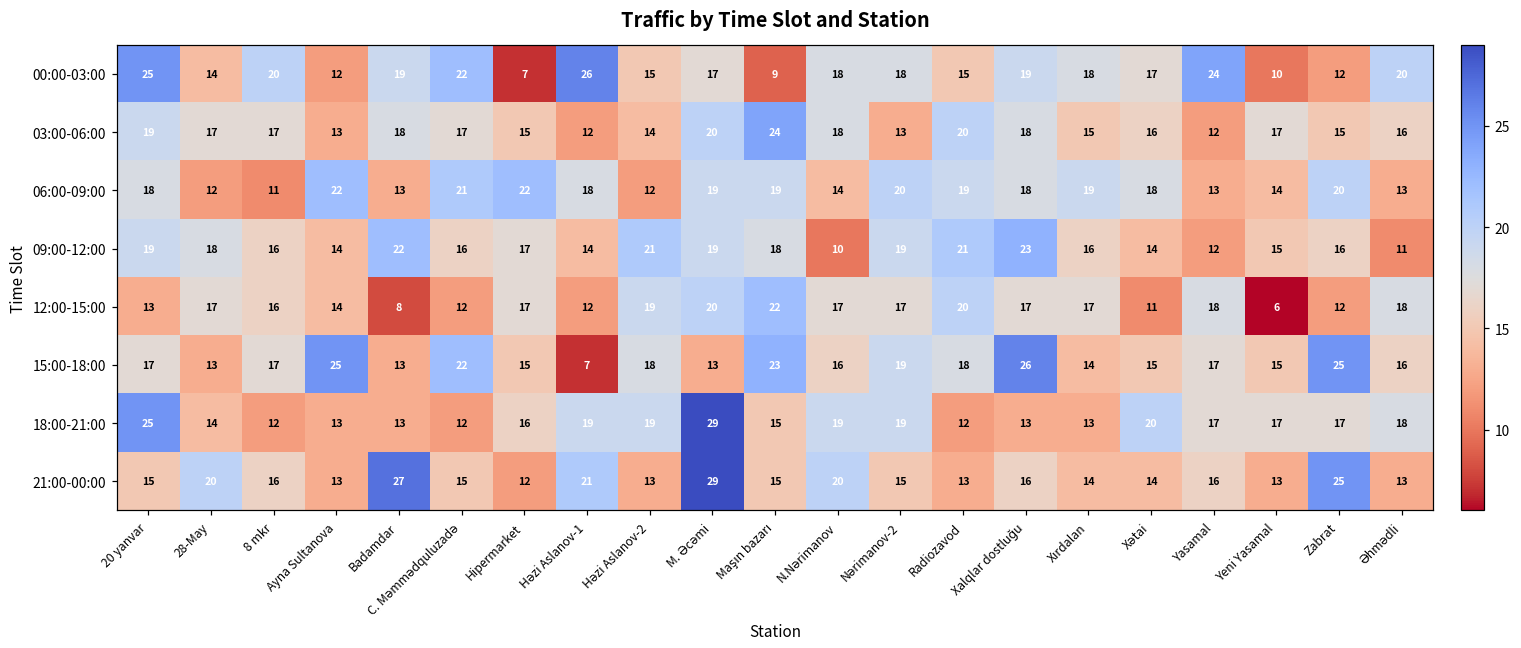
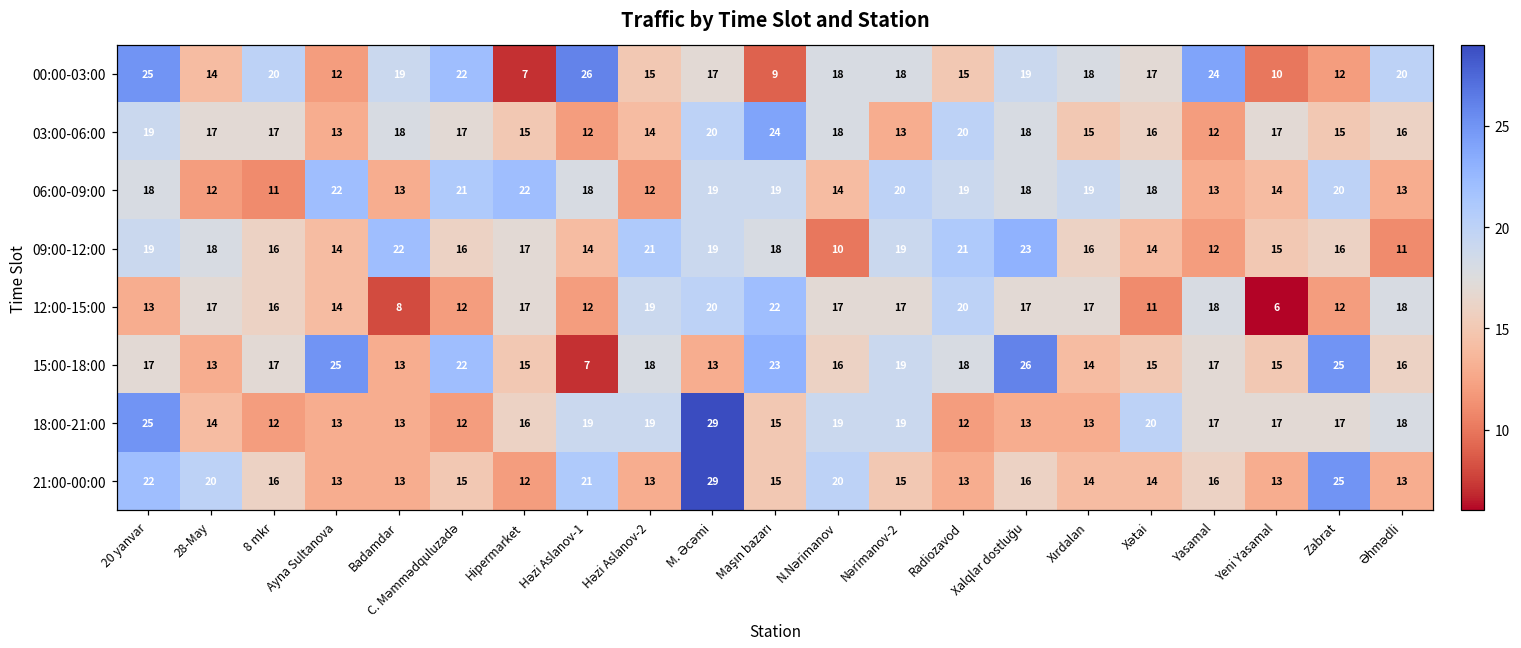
21:00-00:00, 20 yanvar: 15 -> 22
21:00-00:00, Badamdar: 27 -> 13
